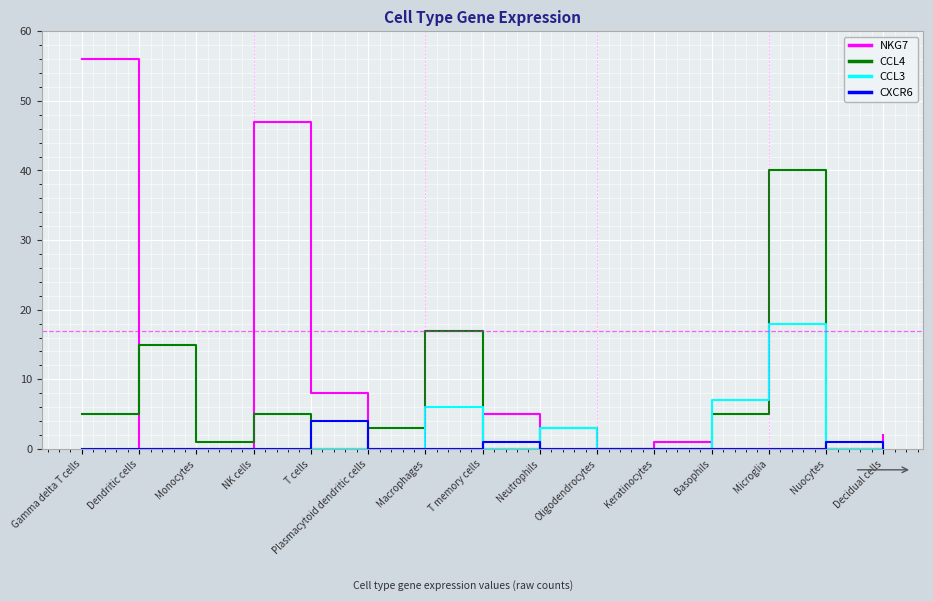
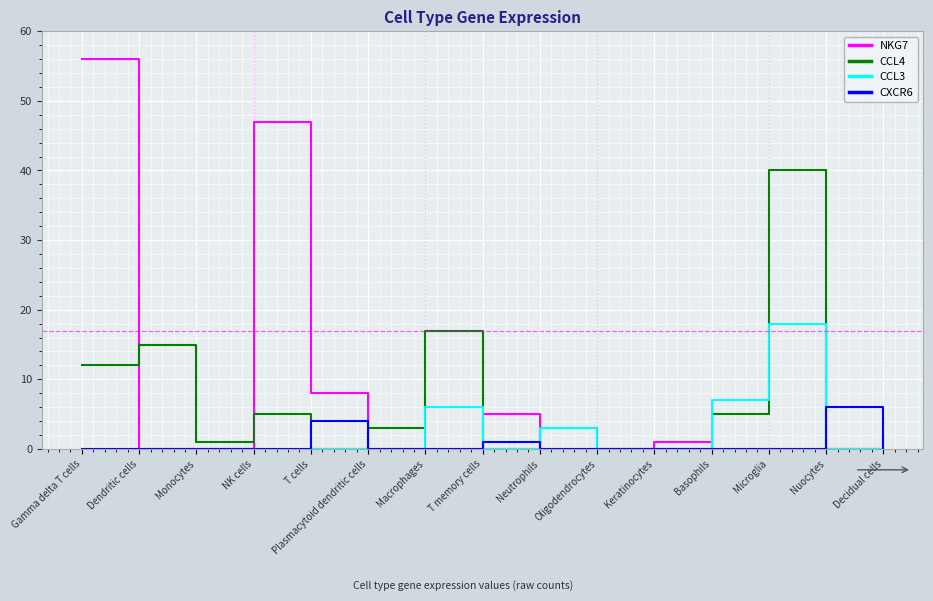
CCL4, Gamma delta T cells: 5 -> 12
CXCR6, Nuocytes: 1 -> 6
